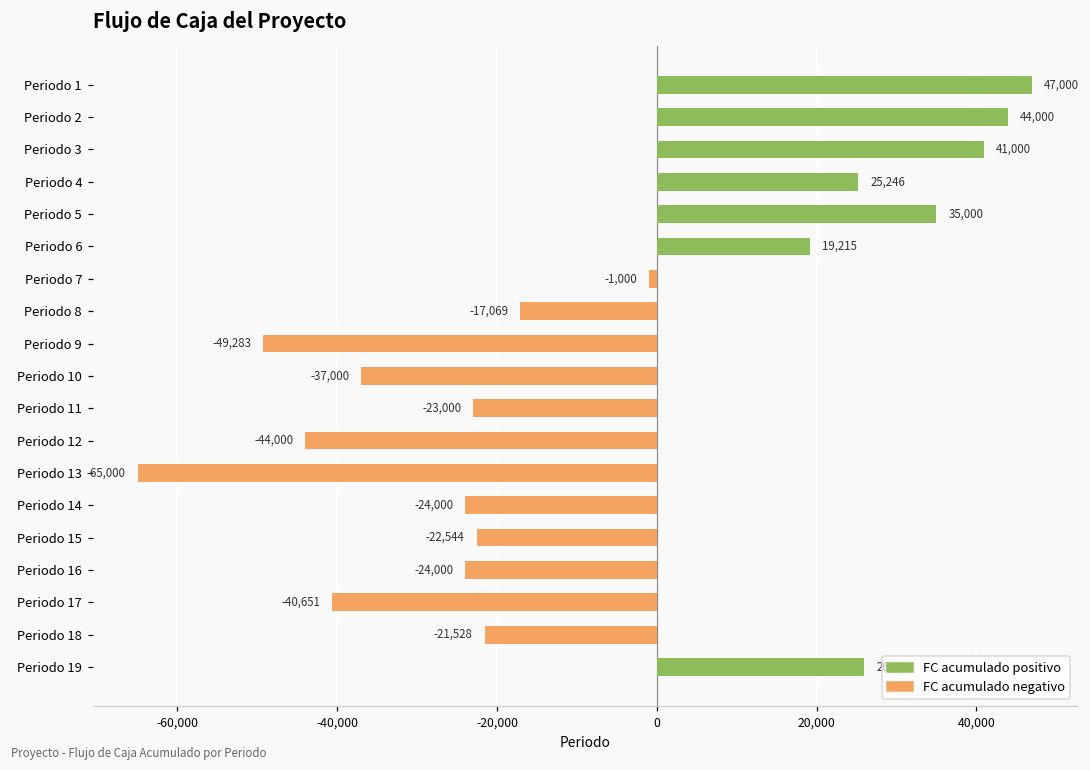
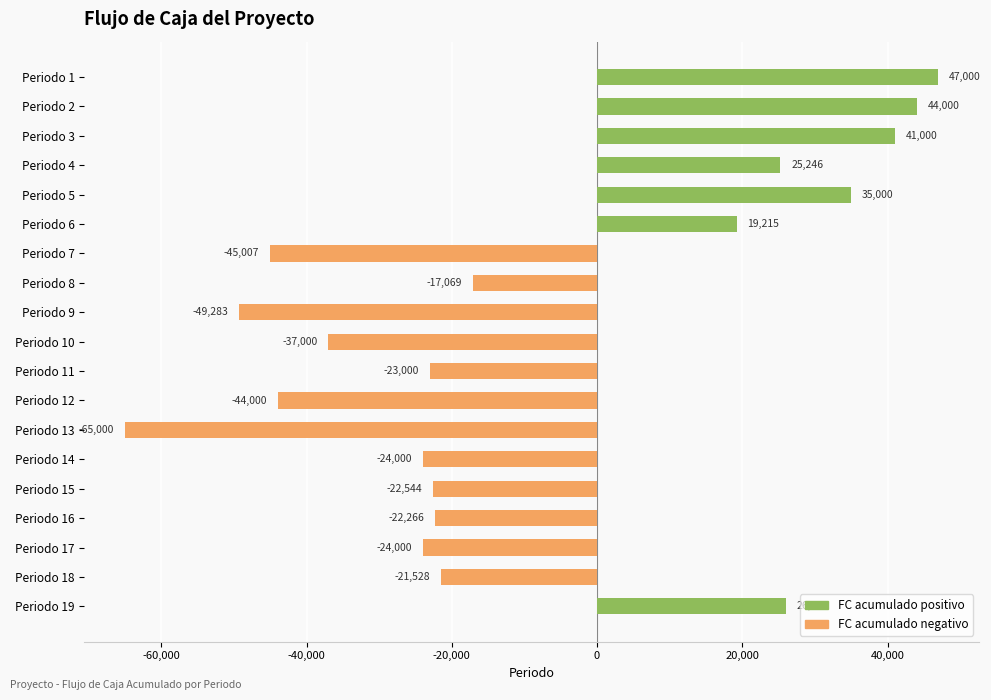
Periodo 7: -1,000 -> -45,007
Periodo 16: -24,000 -> -22,266
Periodo 17: -40,651 -> -24,000
